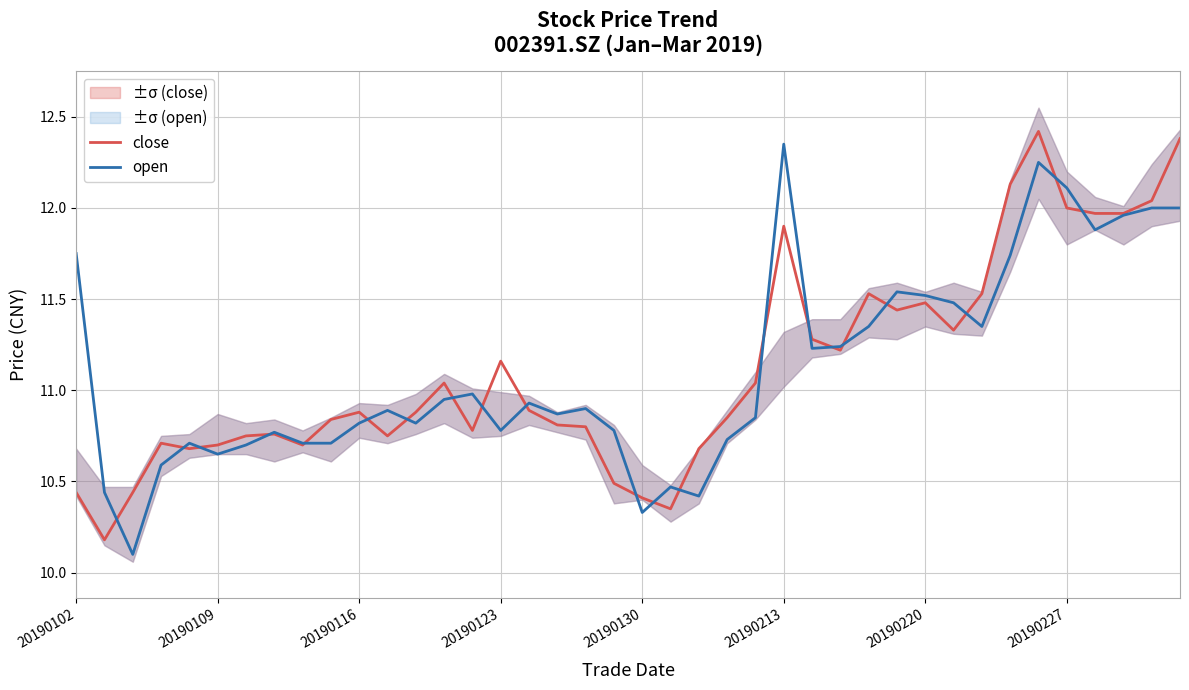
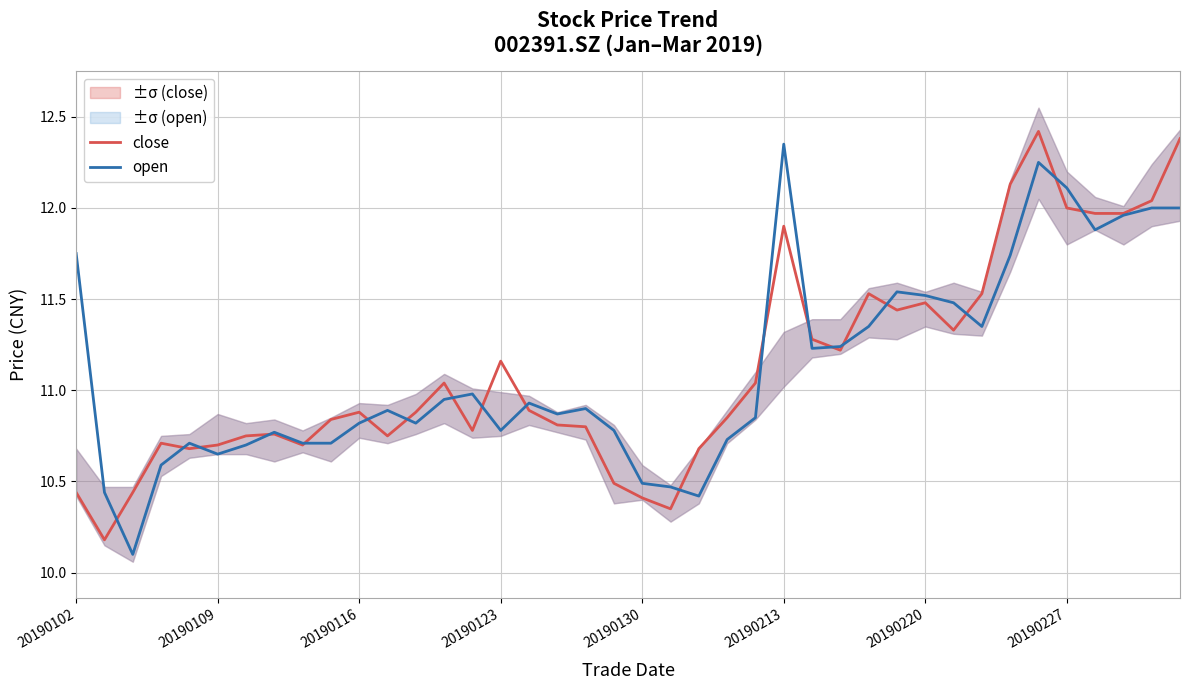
open, 20190130: 10.33 -> 10.49
